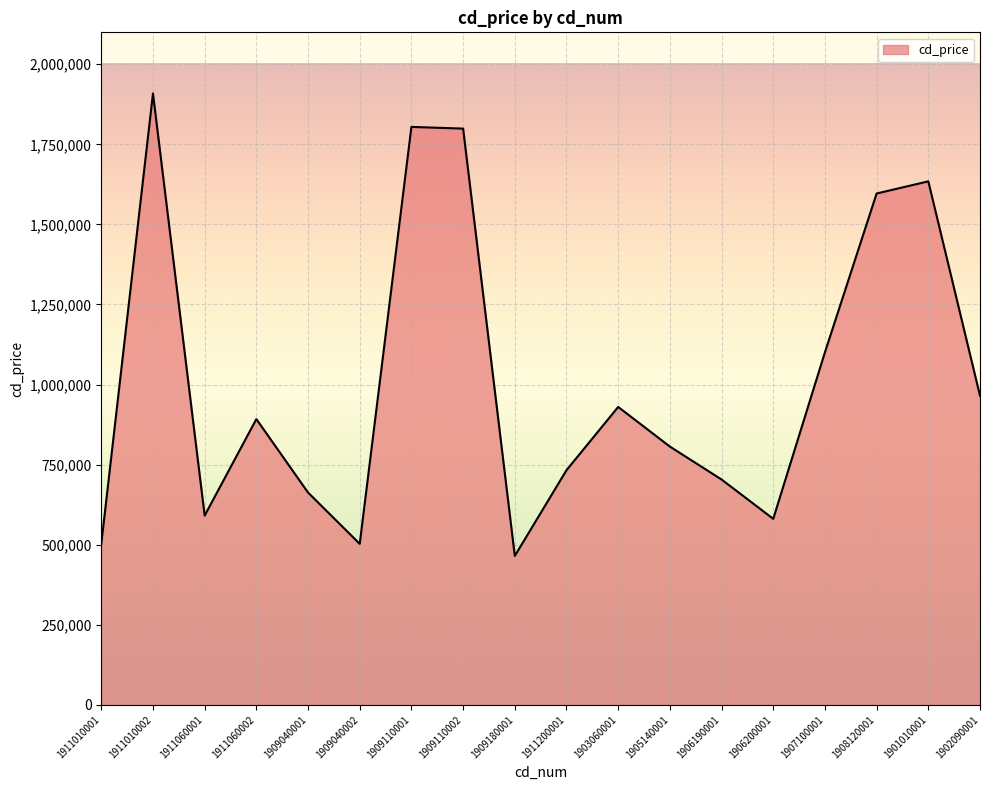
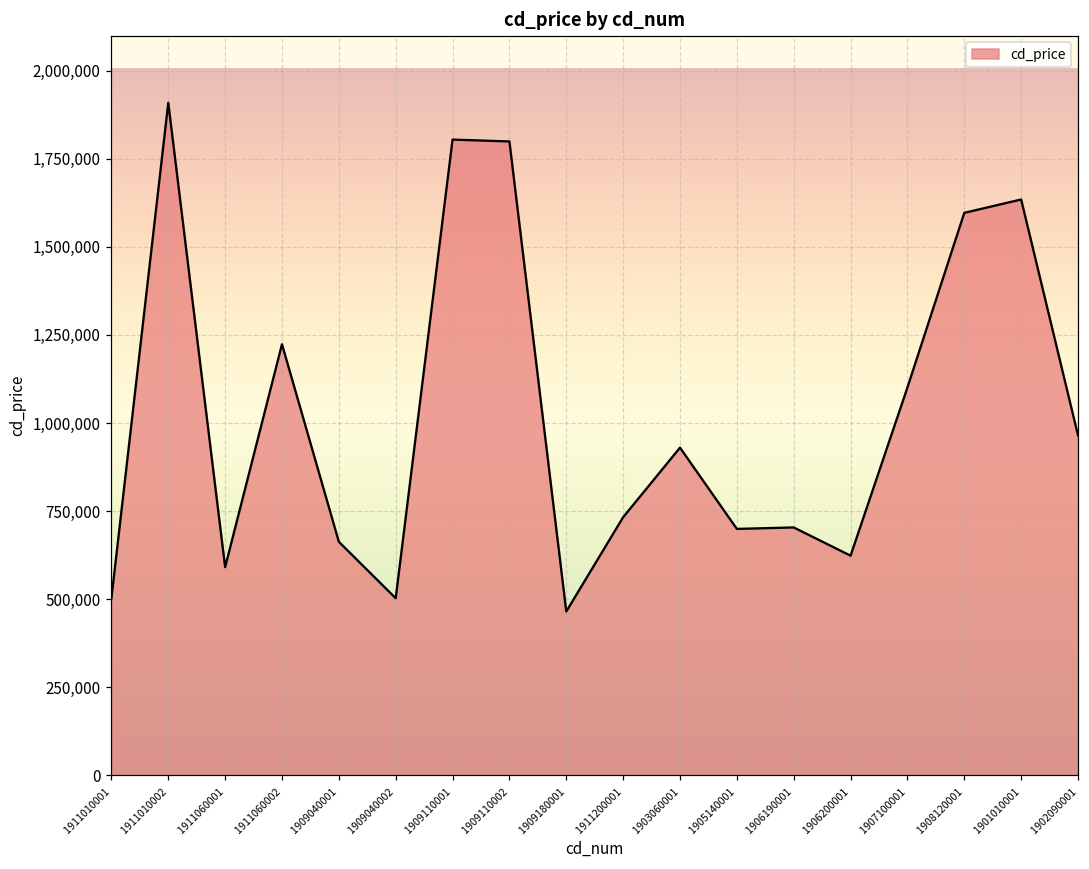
1911060002: 890,000 -> 1,220,000
1905140001: 810,000 -> 700,000
1906200001: 580,000 -> 620,000
